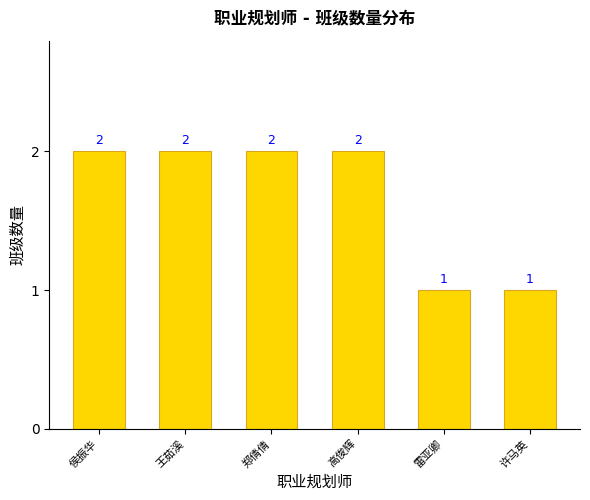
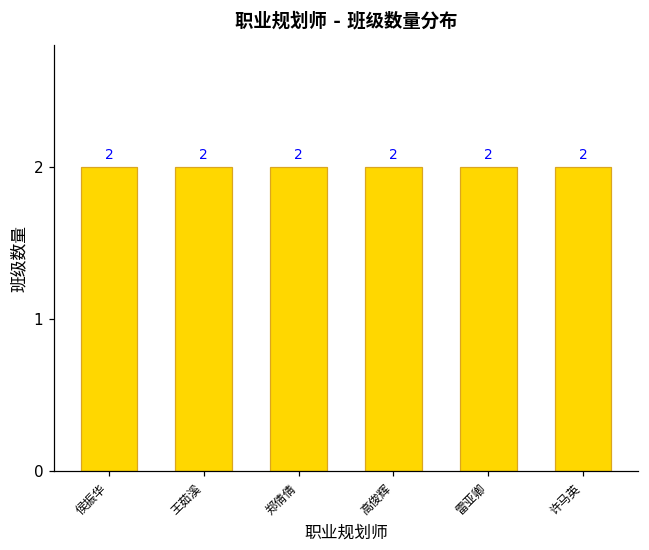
雷亚卿: 1 -> 2
许马英: 1 -> 2
